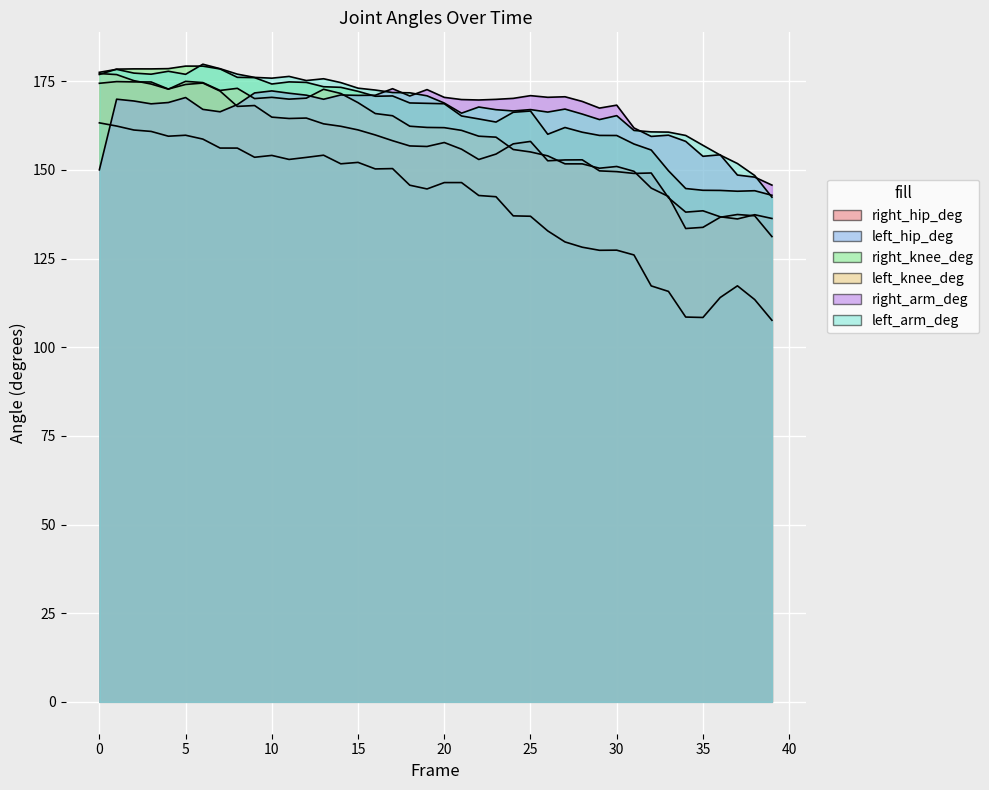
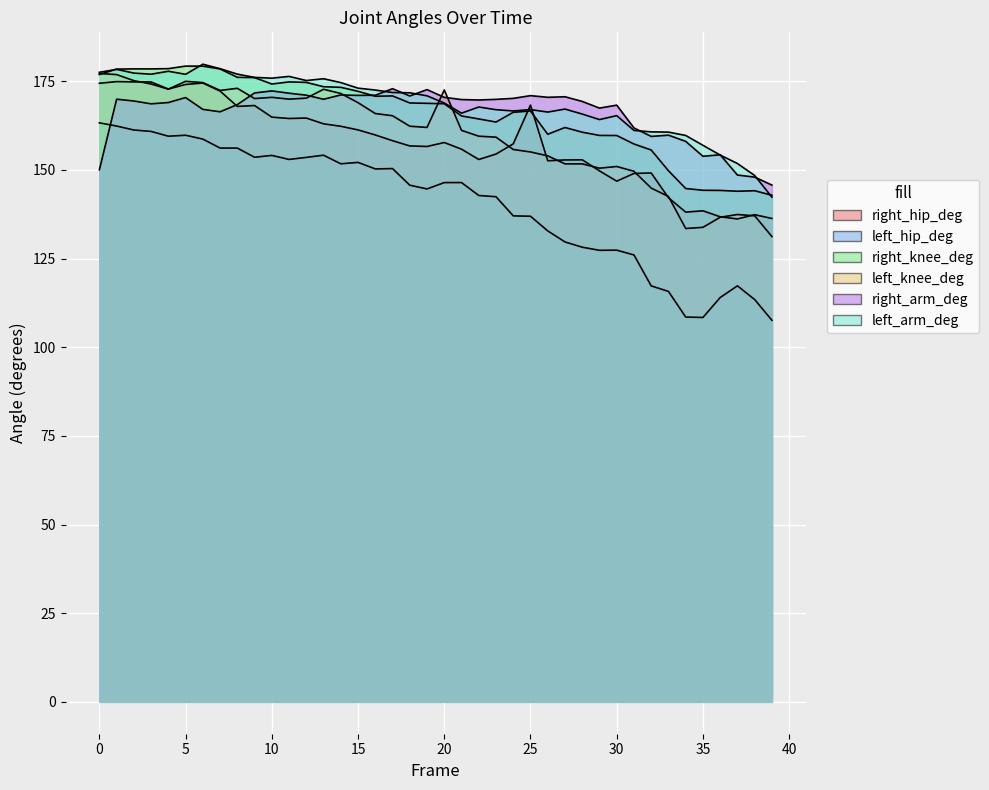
left_knee_deg, 20: 162 -> 173
right_hip_deg, 25: 158 -> 168
right_hip_deg, 30: 150 -> 147
